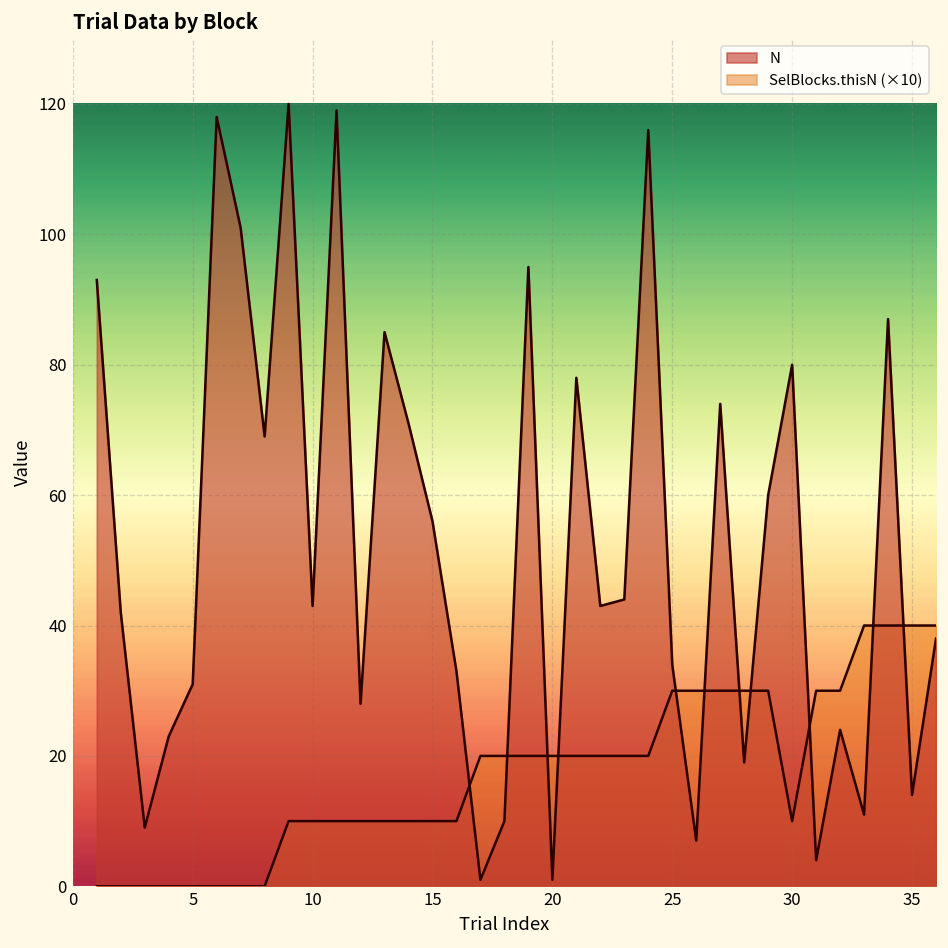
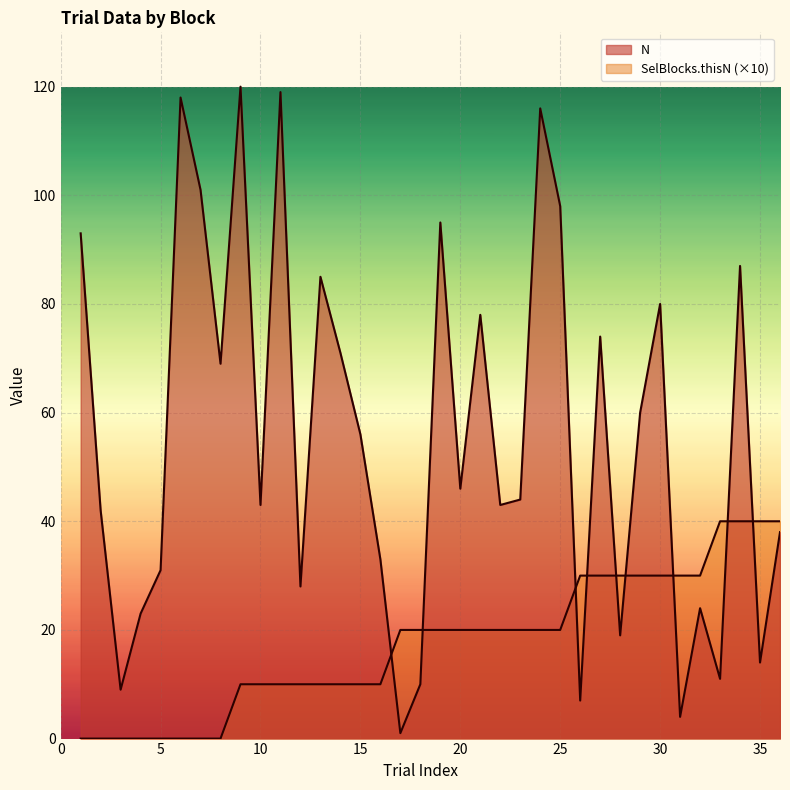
N, 20: 1 -> 46
N, 25: 34 -> 98
SelBlocks.thisN (×10), 25: 30 -> 20
SelBlocks.thisN (×10), 30: 10 -> 30
